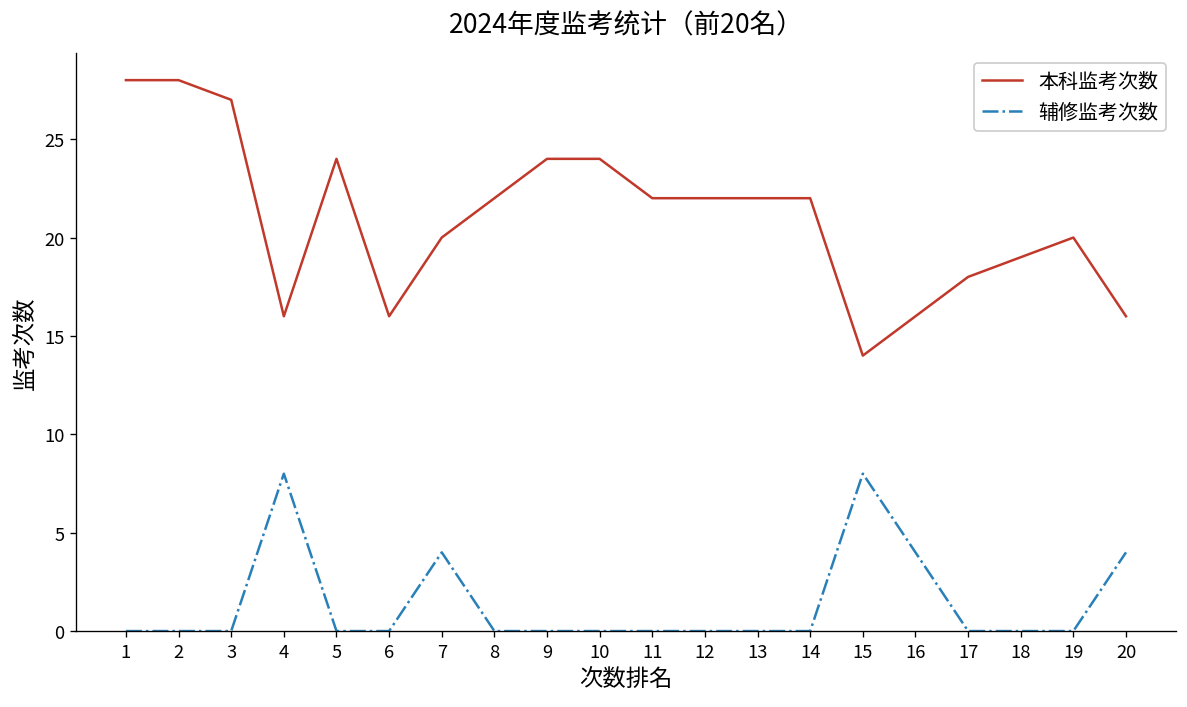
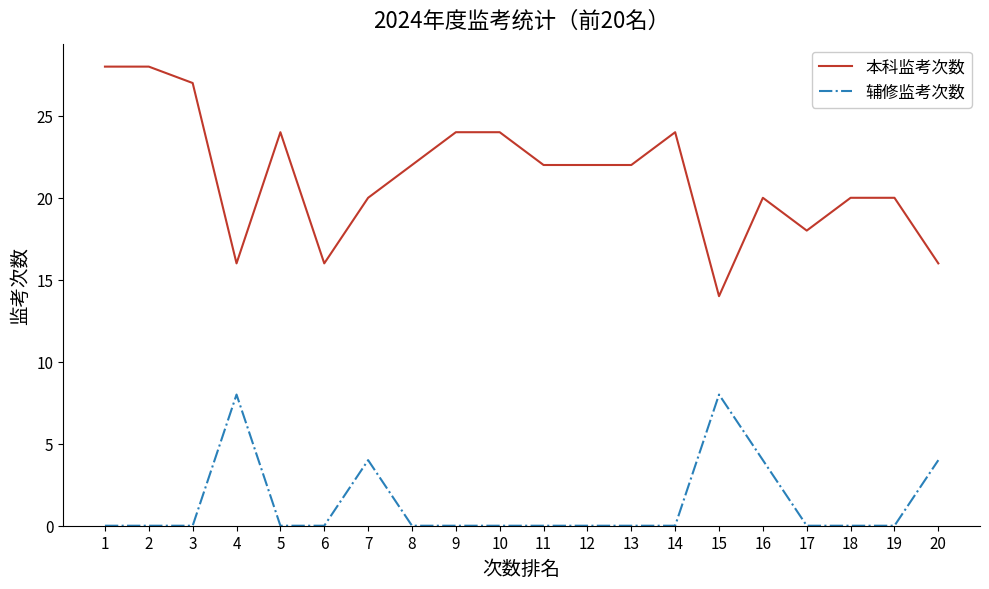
本科监考次数, 14: 22 -> 24
本科监考次数, 16: 16 -> 20
本科监考次数, 18: 19 -> 20
